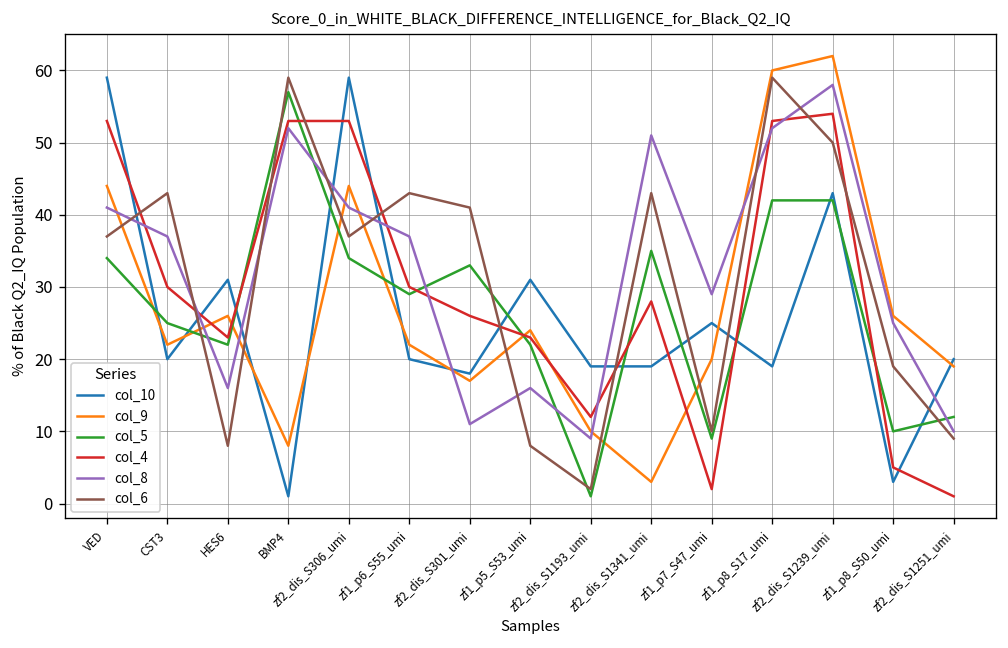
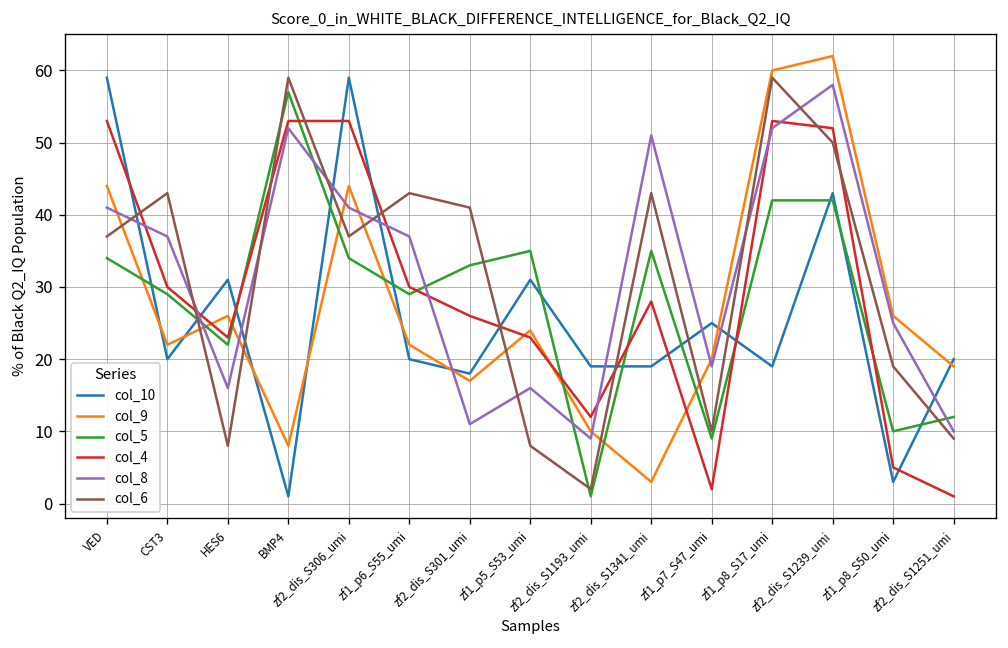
col_5, CST3: 25 -> 29
col_5, zf1_p5_S53_umi: 22 -> 35
col_8, zf1_p7_S47_umi: 29 -> 19
col_4, zf2_dis_S1239_umi: 54 -> 52
